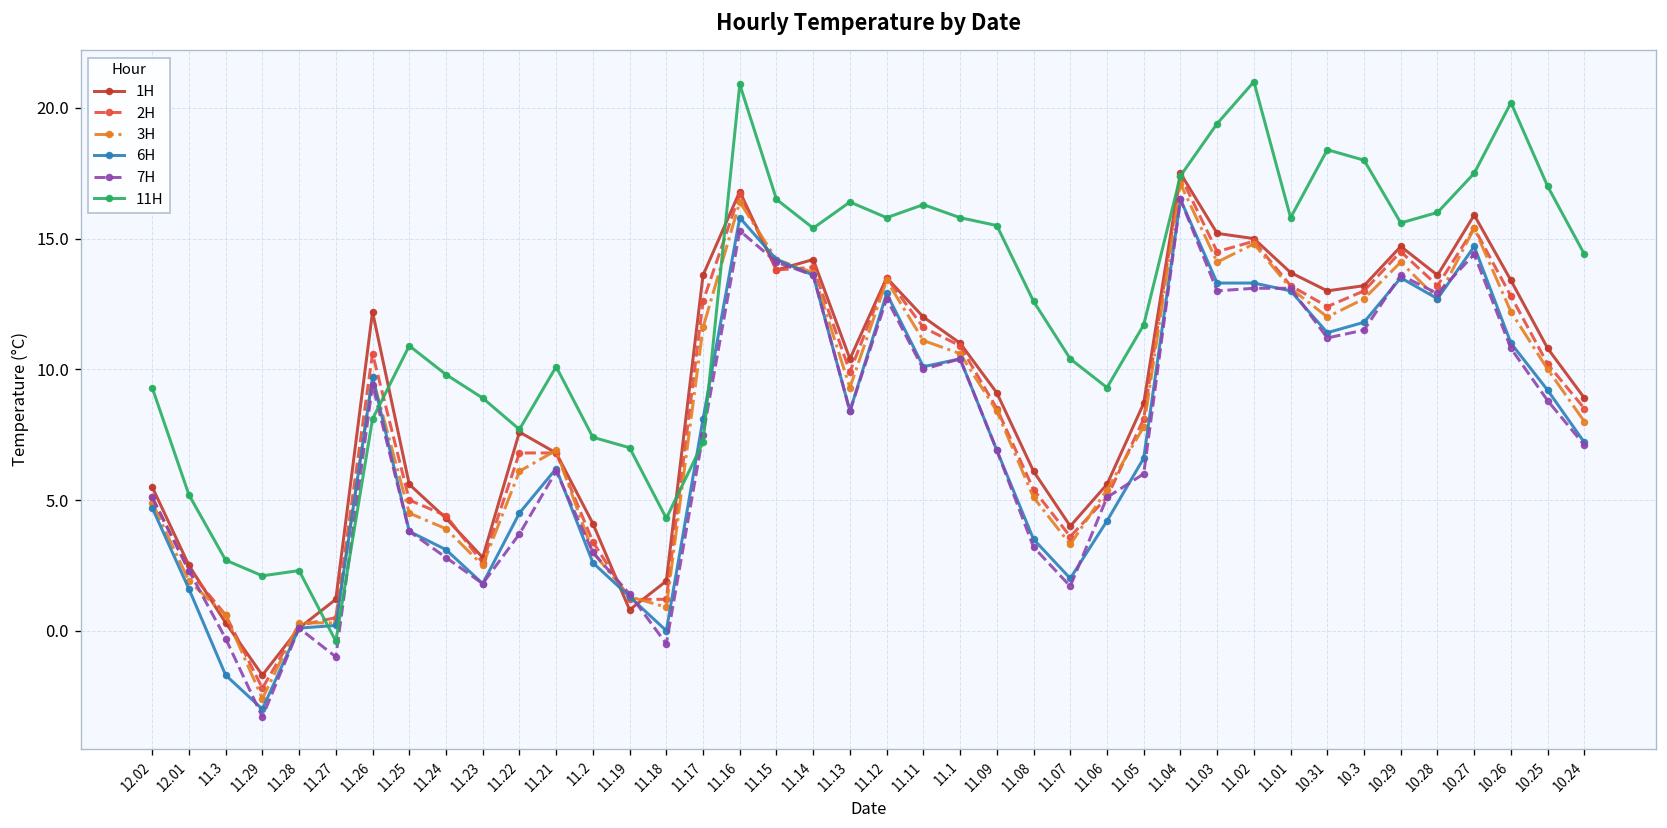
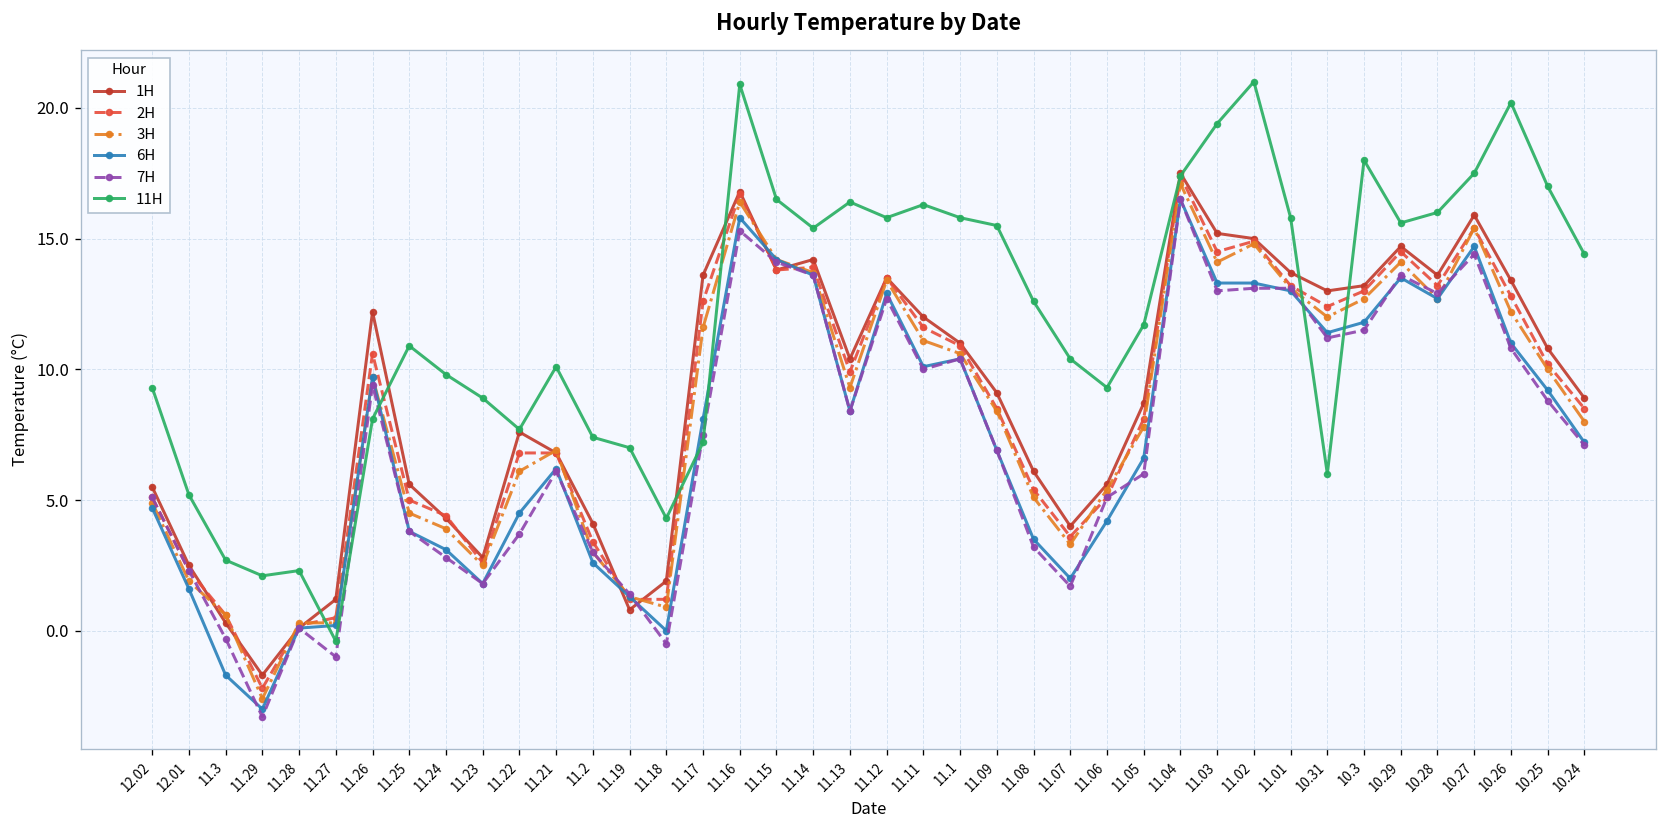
11H, 10.31: 18.4 -> 6.0
